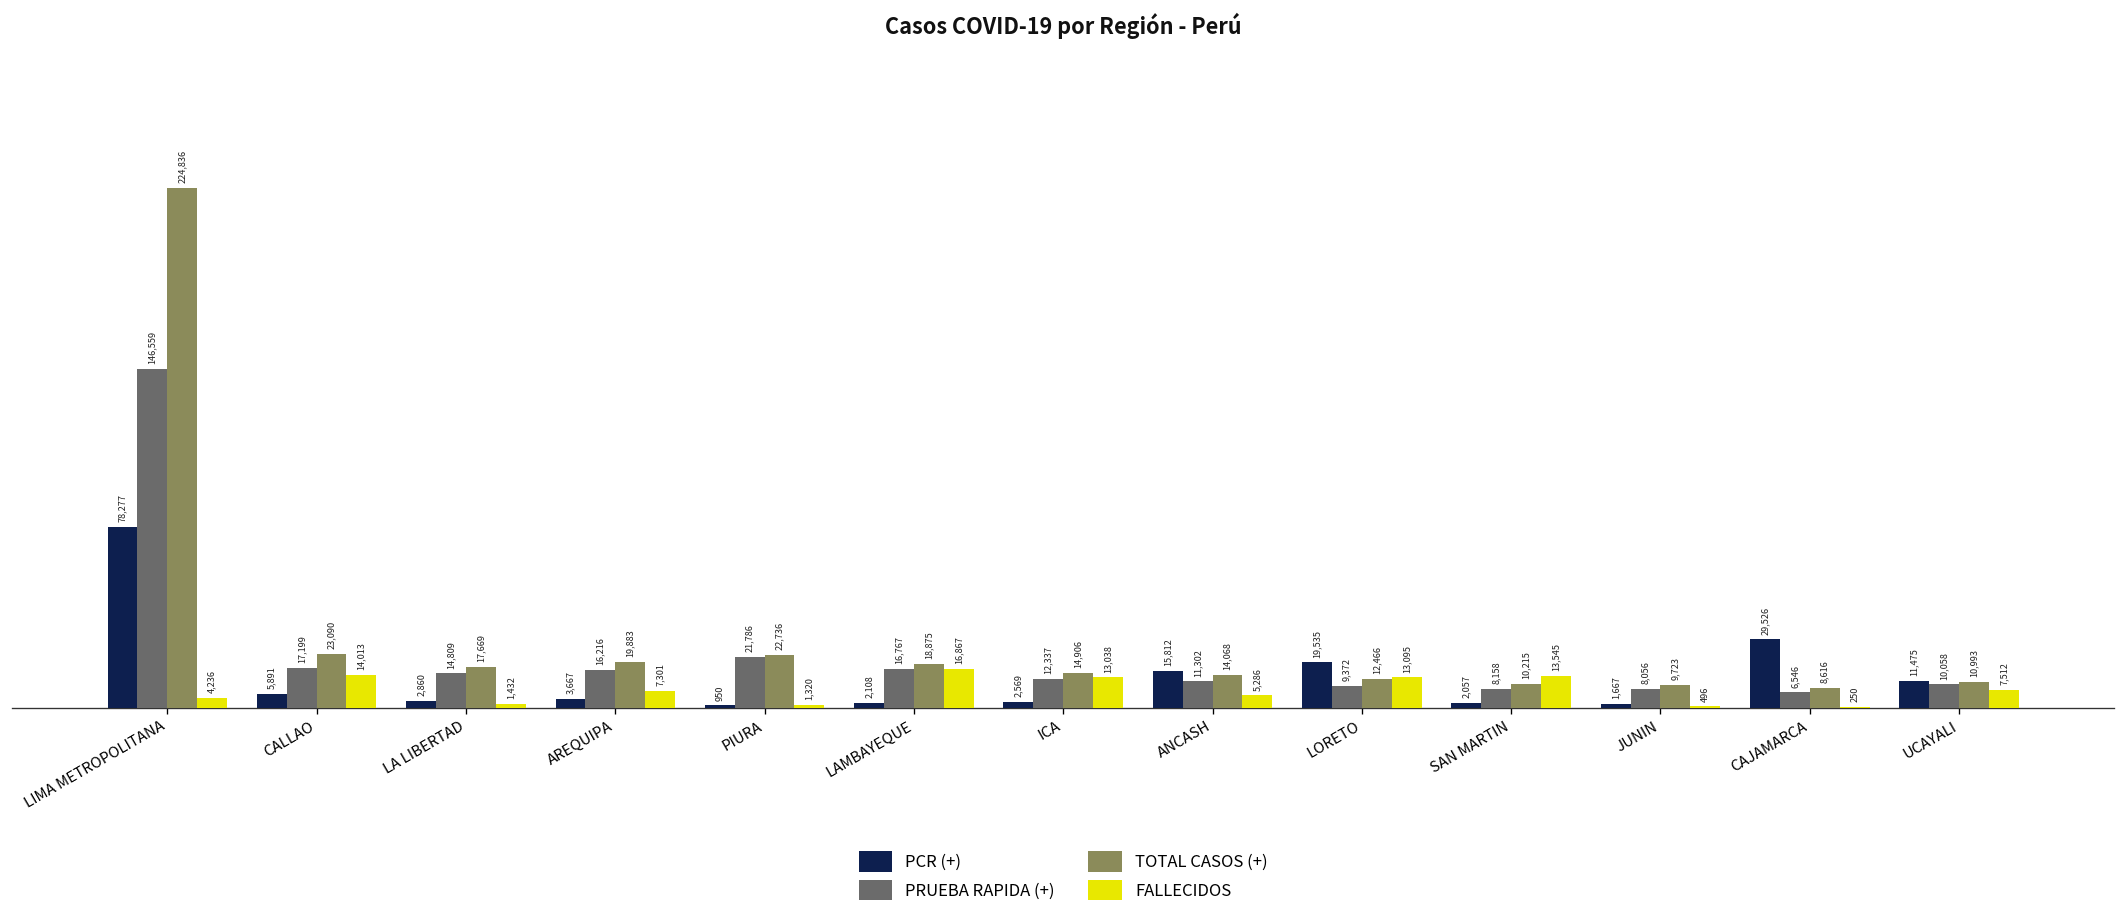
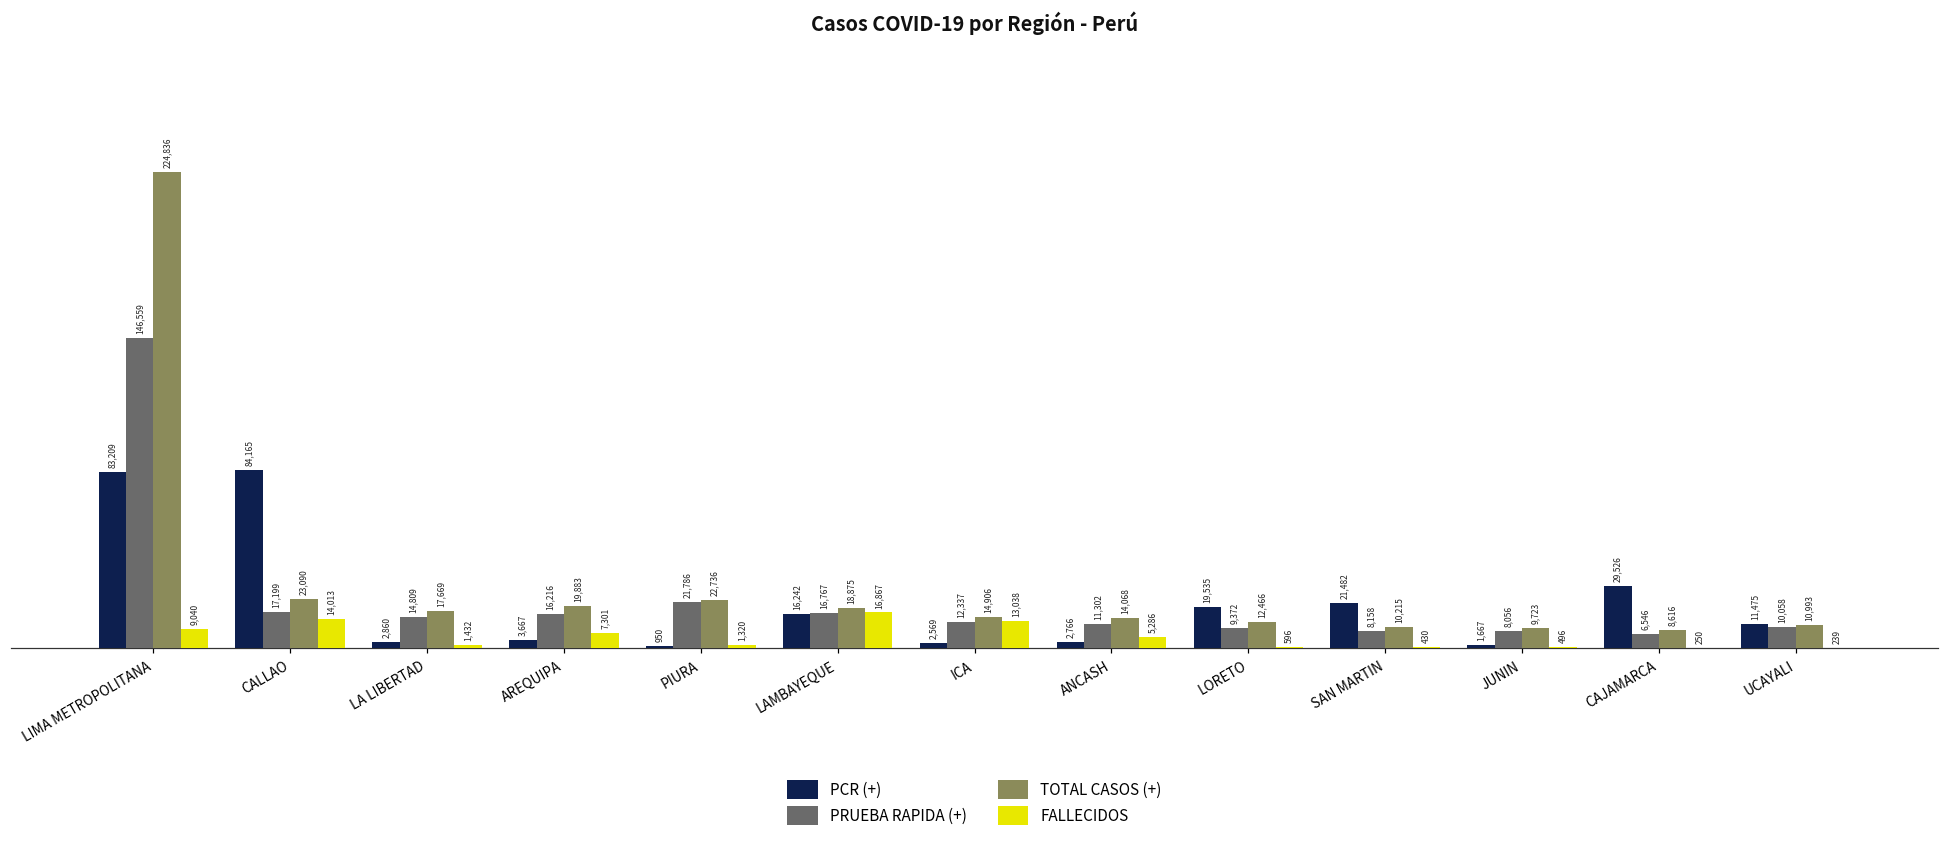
PCR (+), LIMA METROPOLITANA: 78,277 -> 83,209
FALLECIDOS, LIMA METROPOLITANA: 4,236 -> 9,040
PCR (+), CALLAO: 5,891 -> 84,165
PCR (+), LAMBAYEQUE: 2,108 -> 16,242
PCR (+), ANCASH: 15,812 -> 2,766
FALLECIDOS, LORETO: 13,095 -> 596
PCR (+), SAN MARTIN: 2,057 -> 21,482
FALLECIDOS, SAN MARTIN: 13,545 -> 430
FALLECIDOS, UCAYALI: 7,512 -> 239
